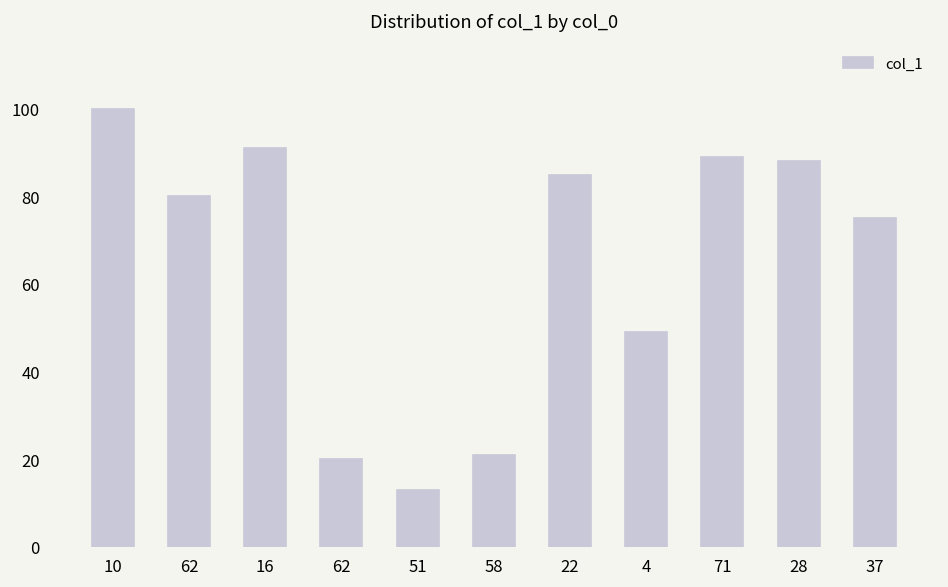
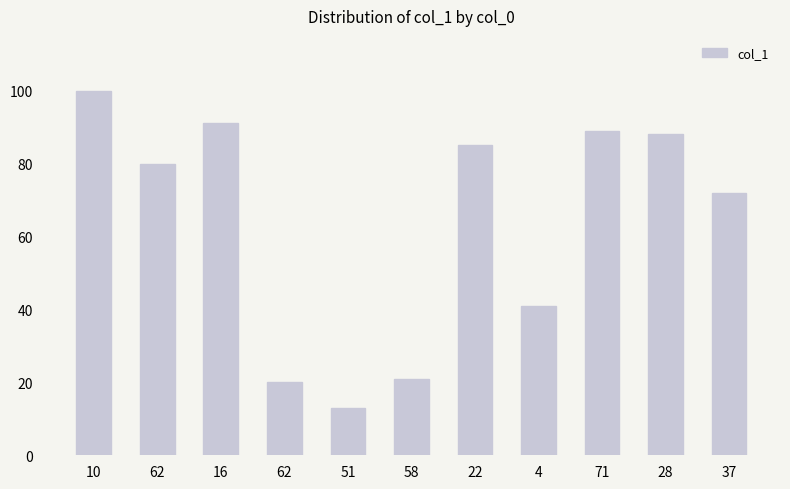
4: 49 -> 41
37: 75 -> 72
